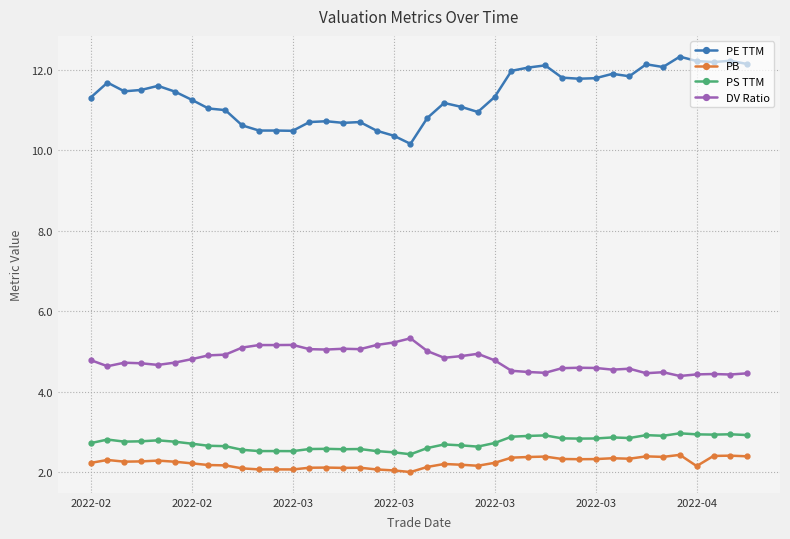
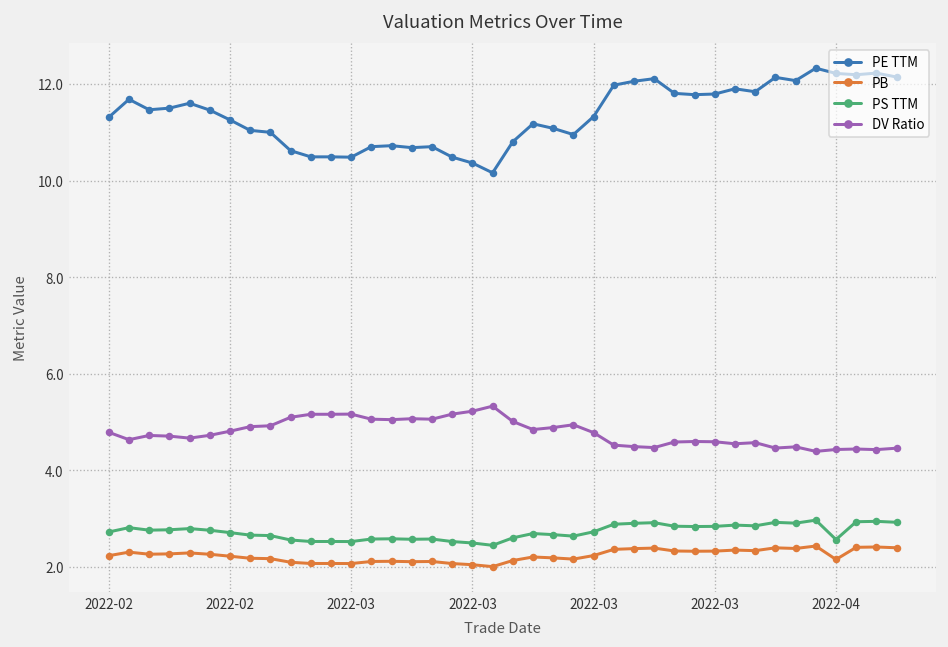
PS TTM, 2022-04: 2.9 -> 2.6
